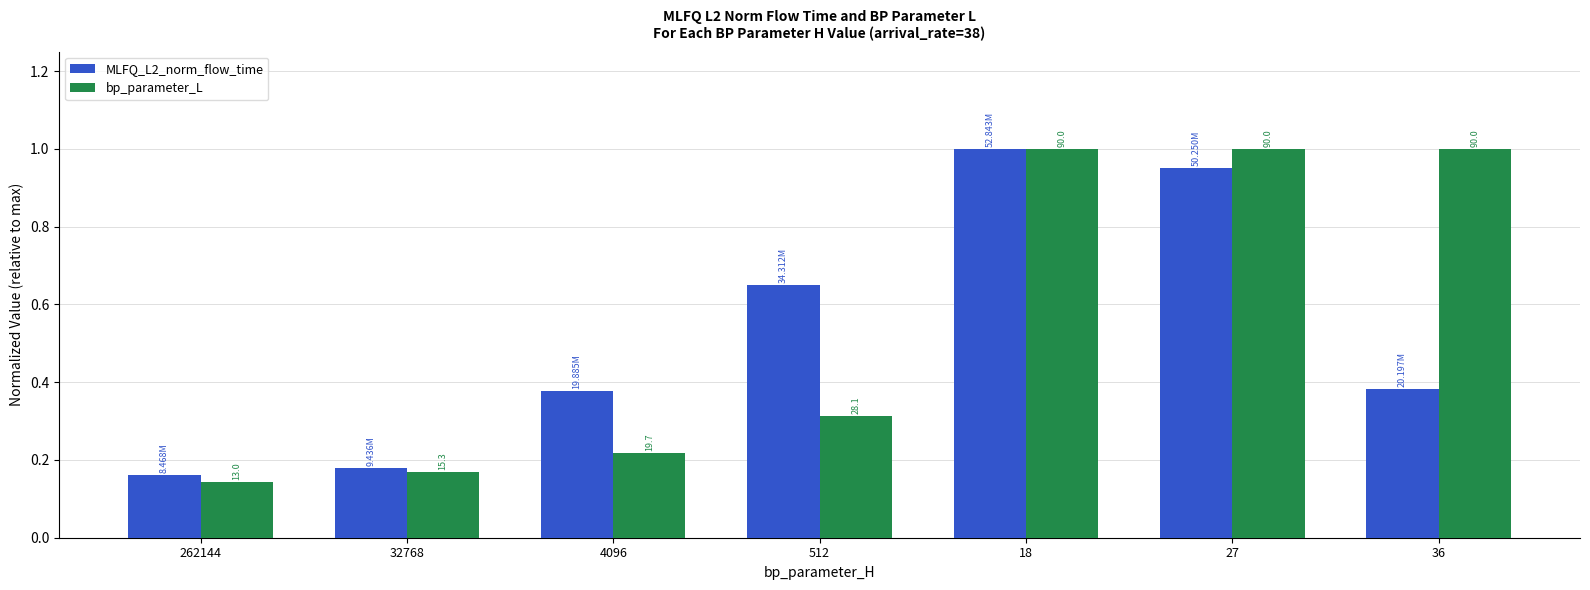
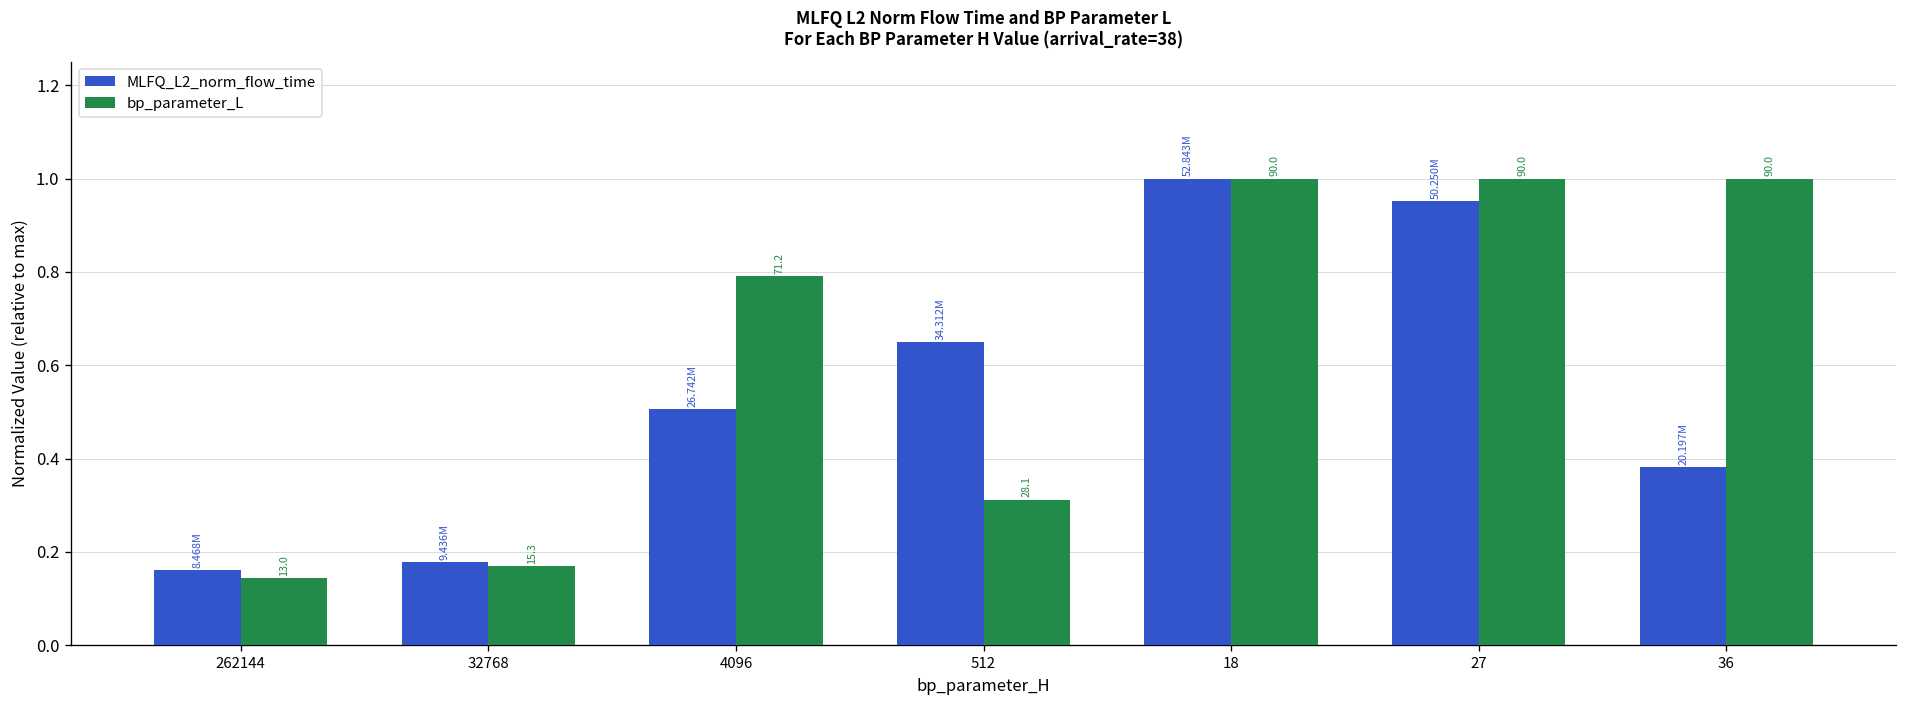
MLFQ_L2_norm_flow_time, 4096: 19.885M -> 26.742M
bp_parameter_L, 4096: 19.7 -> 71.2
